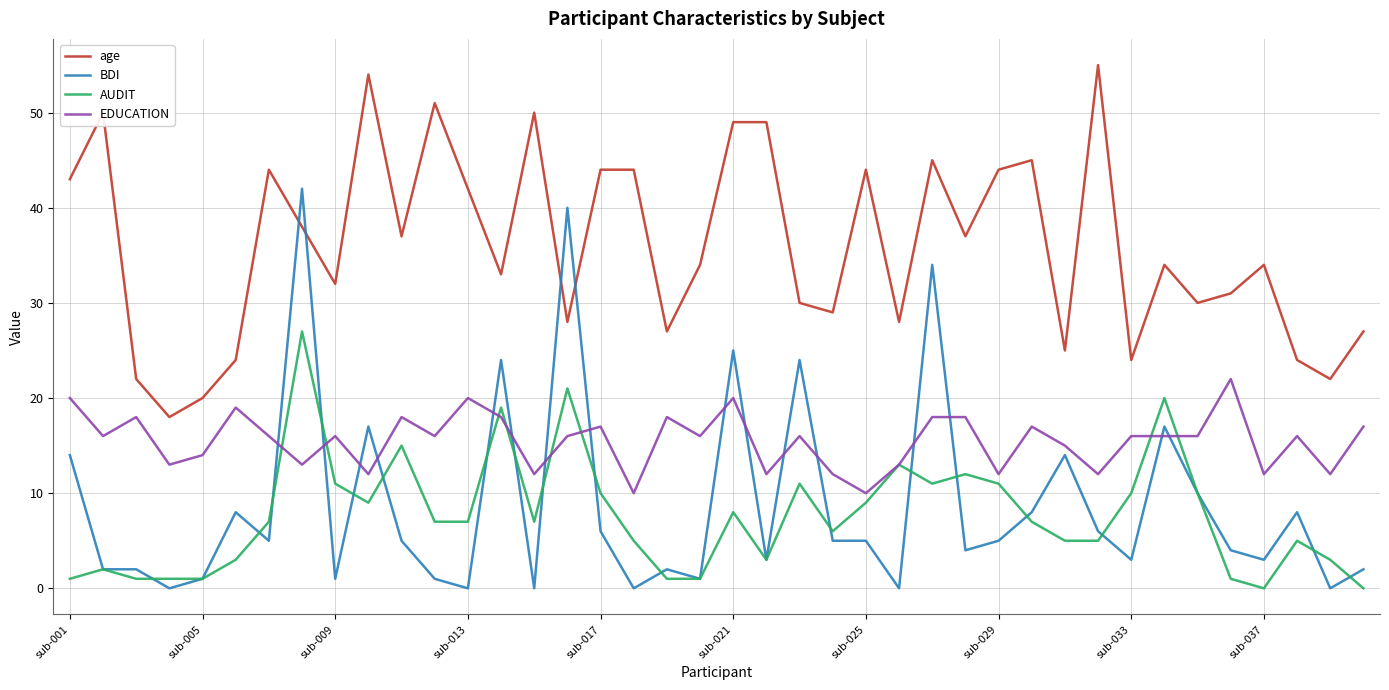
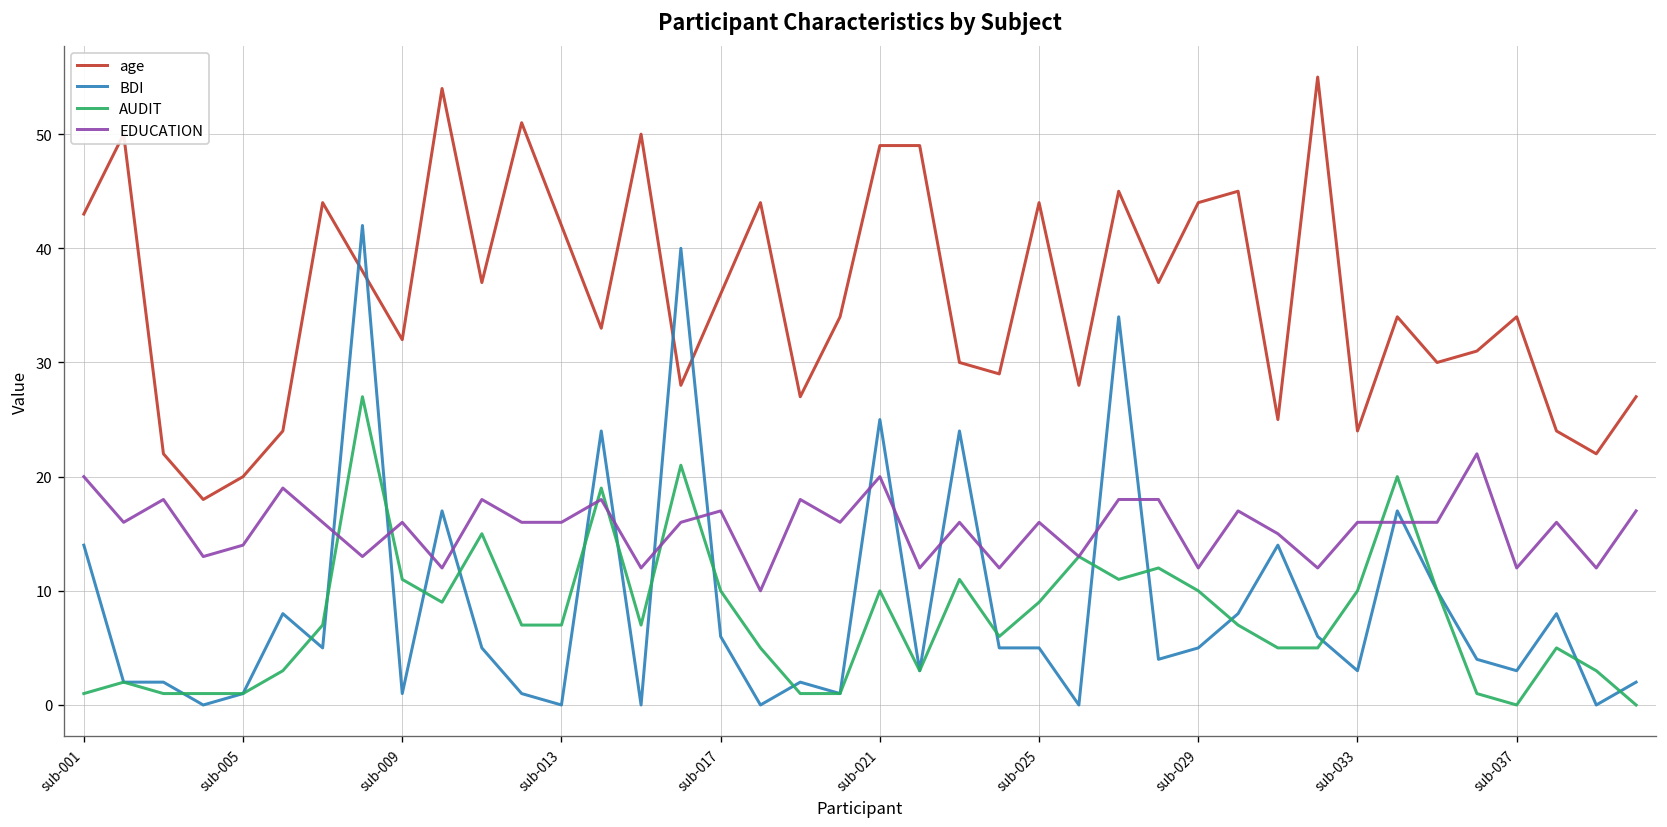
EDUCATION, sub-013: 20 -> 16
age, sub-017: 44 -> 36
AUDIT, sub-021: 8 -> 10
EDUCATION, sub-025: 10 -> 16
AUDIT, sub-029: 11 -> 10
